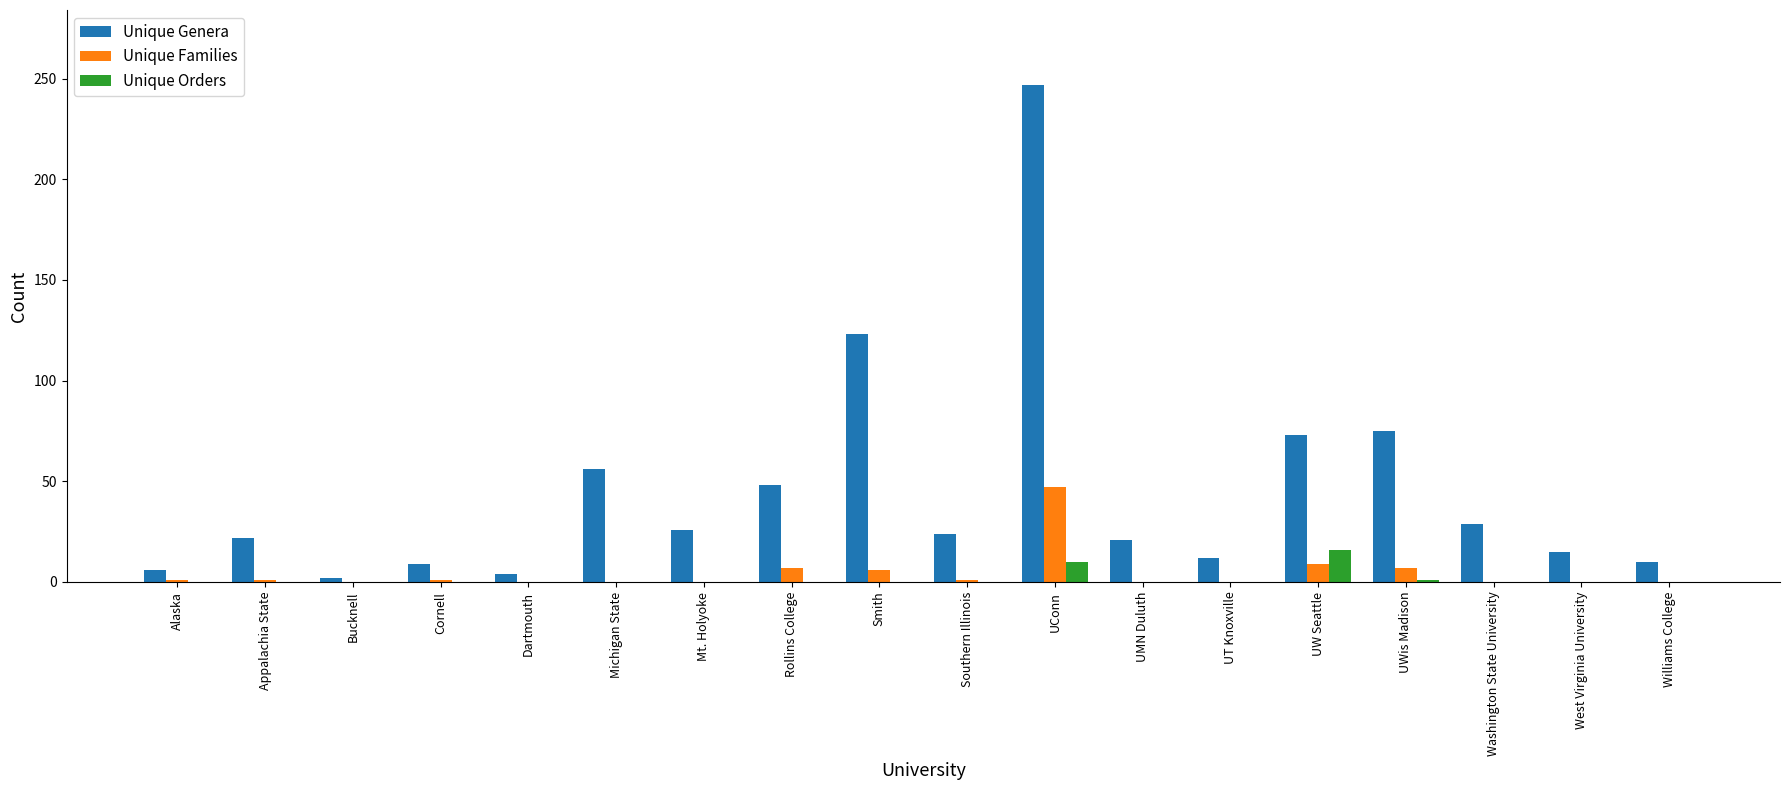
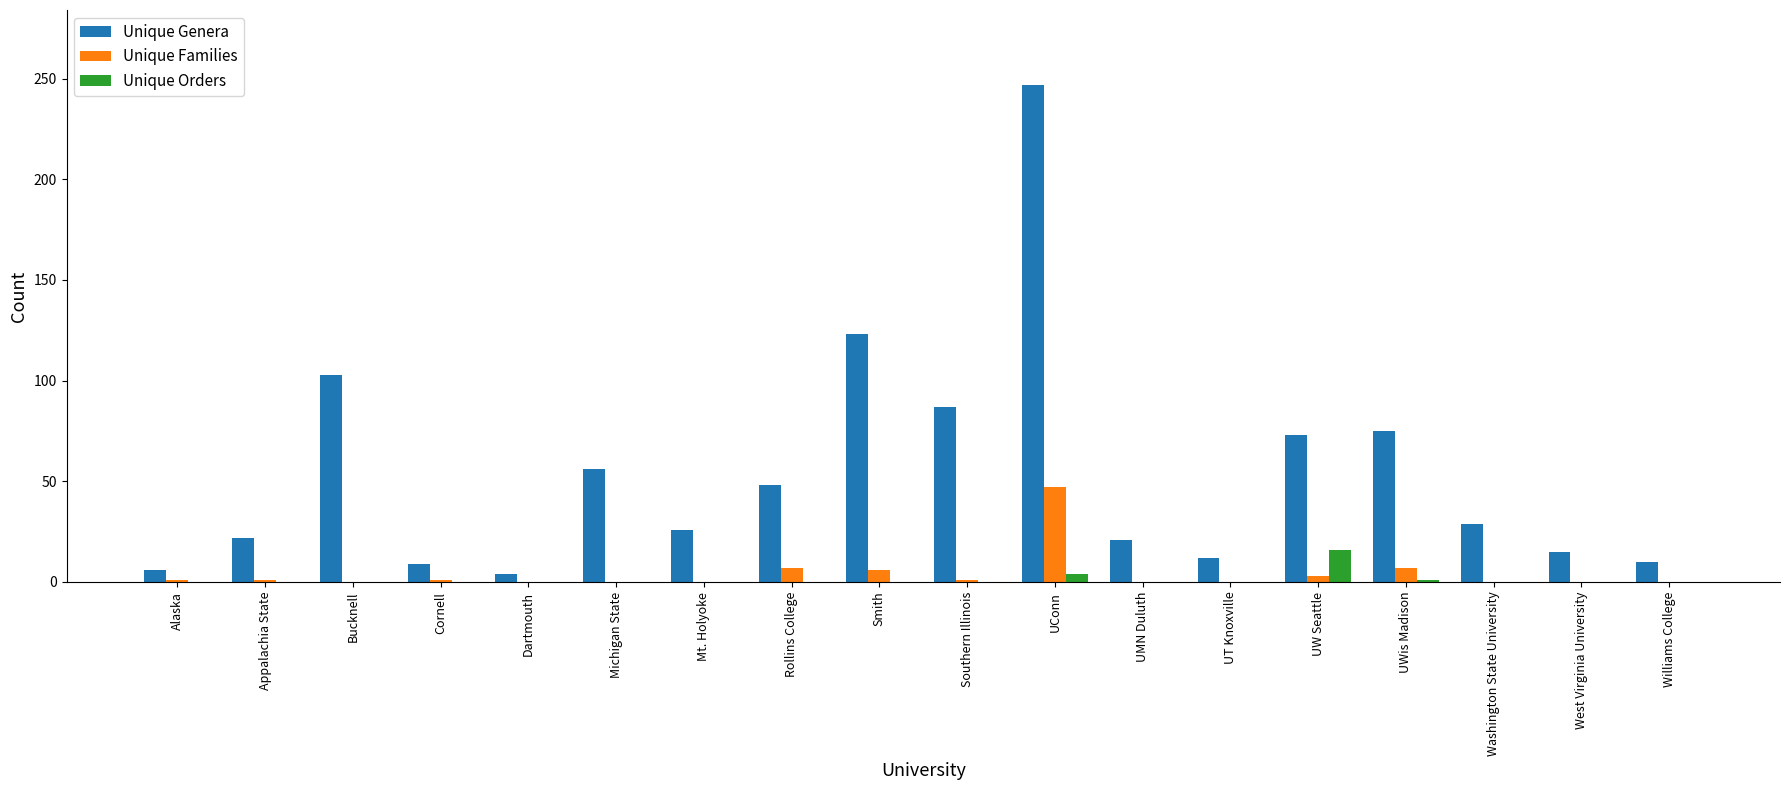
Unique Genera, Bucknell: 2 -> 103
Unique Genera, Southern Illinois: 24 -> 87
Unique Orders, UConn: 10 -> 4
Unique Families, UW Seattle: 9 -> 3
